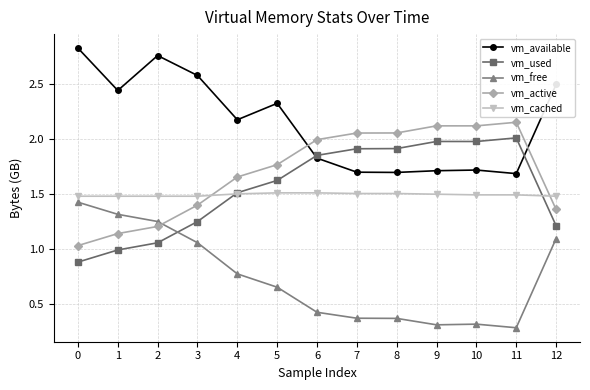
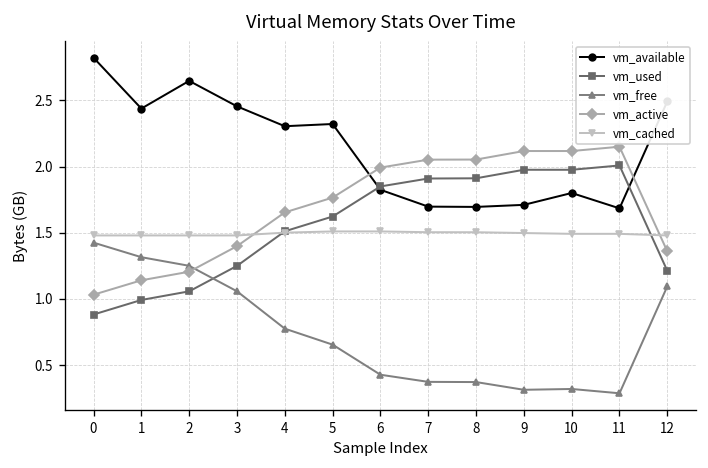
vm_available, 2: 2.76 -> 2.65
vm_available, 3: 2.57 -> 2.46
vm_available, 4: 2.17 -> 2.31
vm_available, 10: 1.72 -> 1.80
